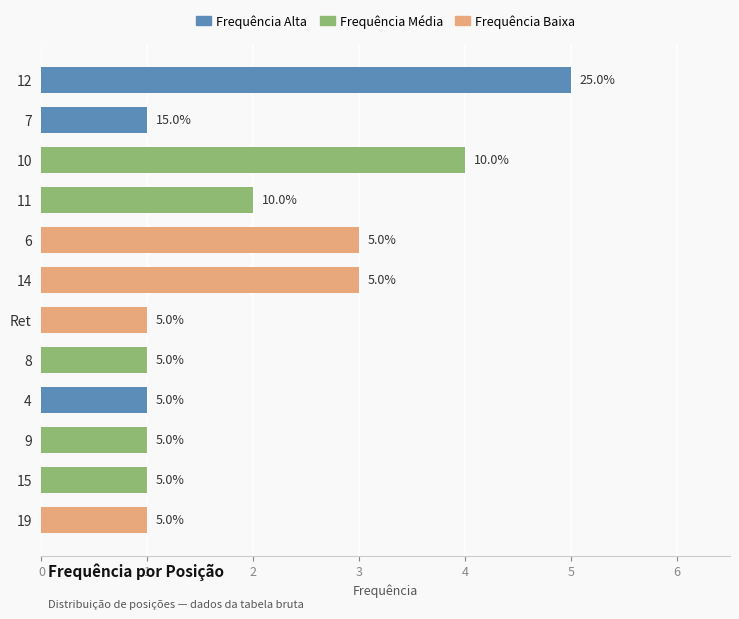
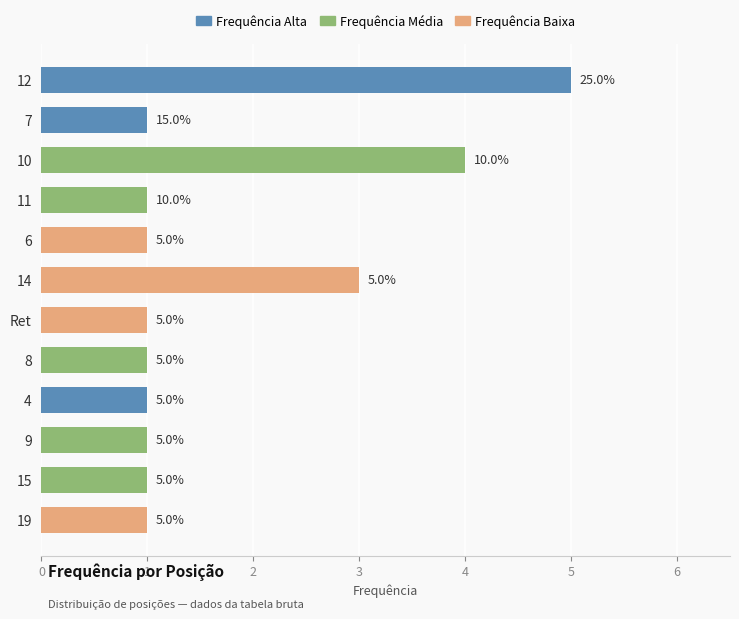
11: 2 -> 1
6: 3 -> 1
